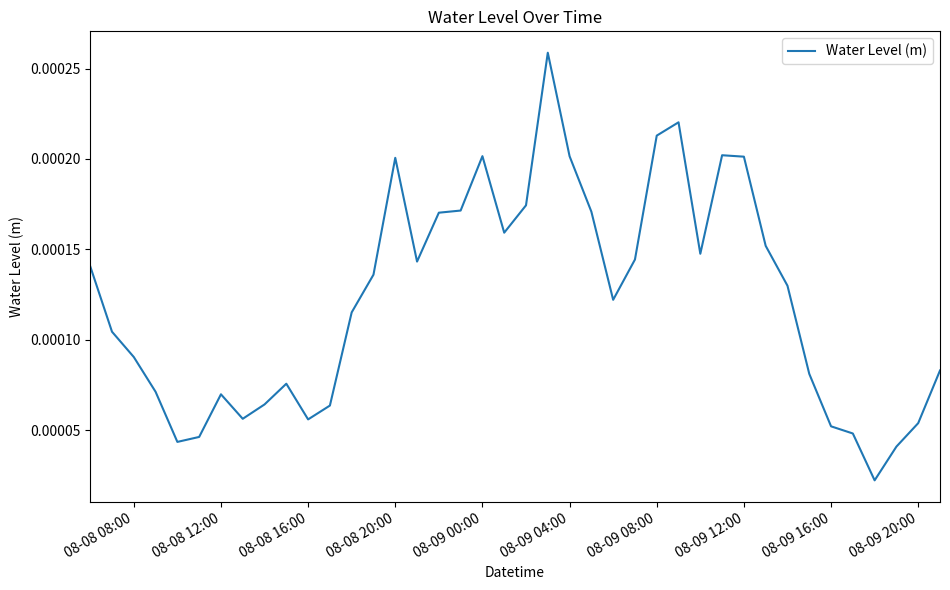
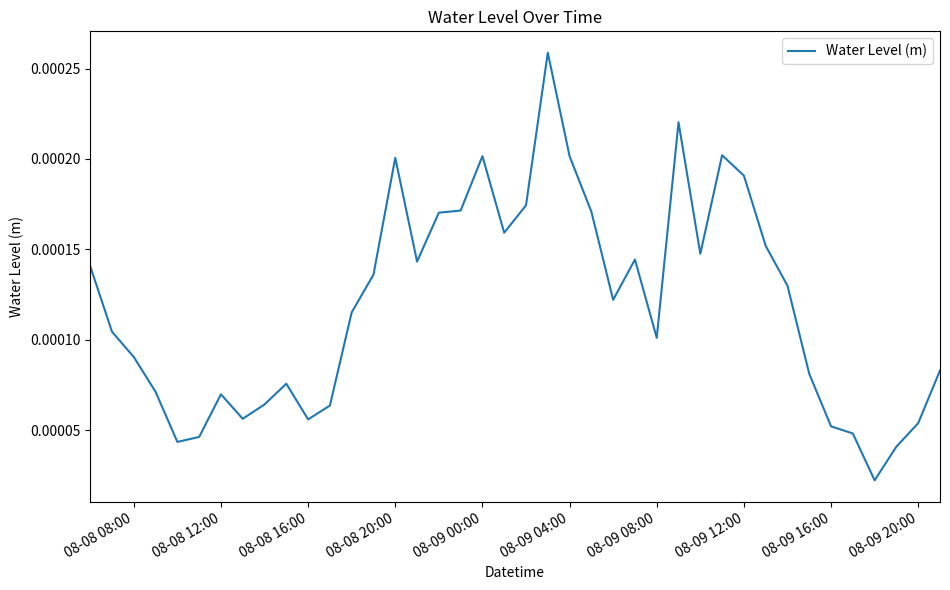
08-09 08:00: 0.000213 -> 0.000101
08-09 12:00: 0.000201 -> 0.000191
